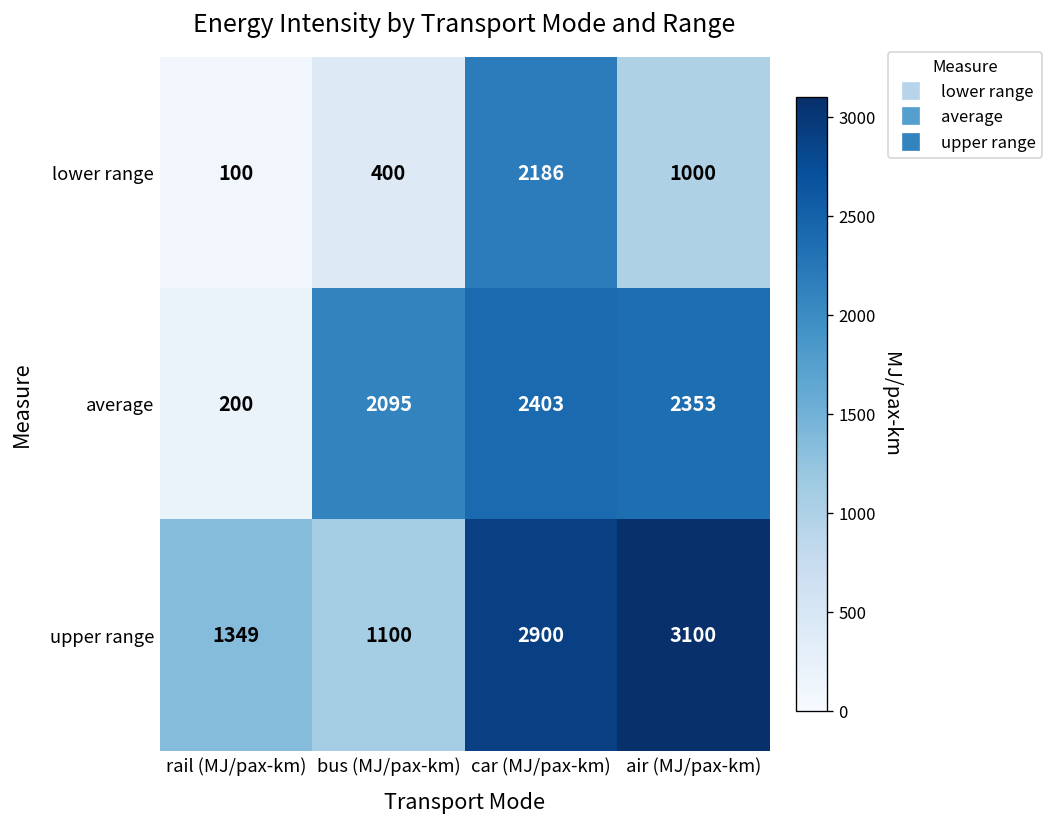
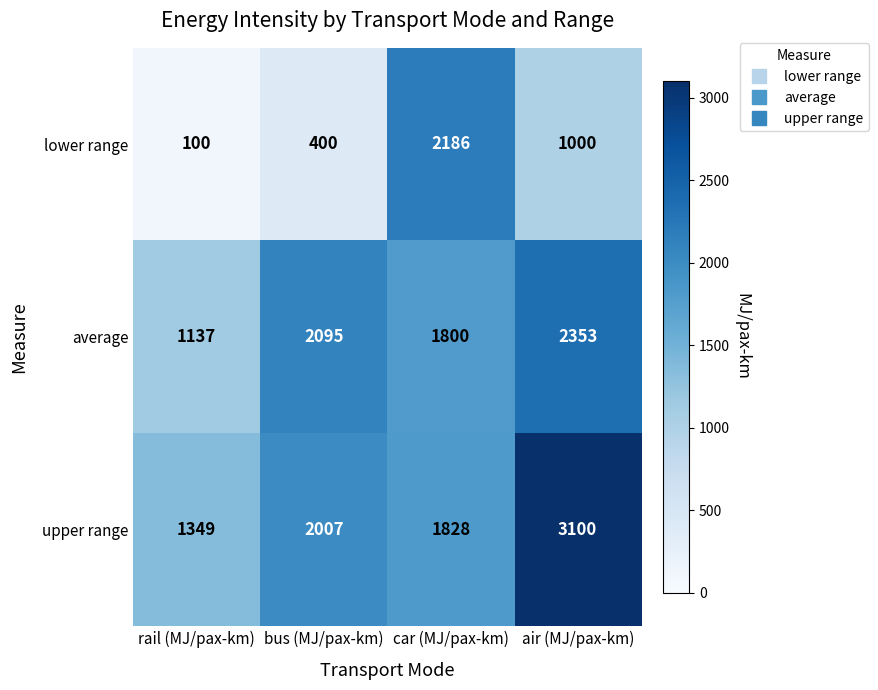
average, rail (MJ/pax-km): 200 -> 1137
average, car (MJ/pax-km): 2403 -> 1800
upper range, bus (MJ/pax-km): 1100 -> 2007
upper range, car (MJ/pax-km): 2900 -> 1828
